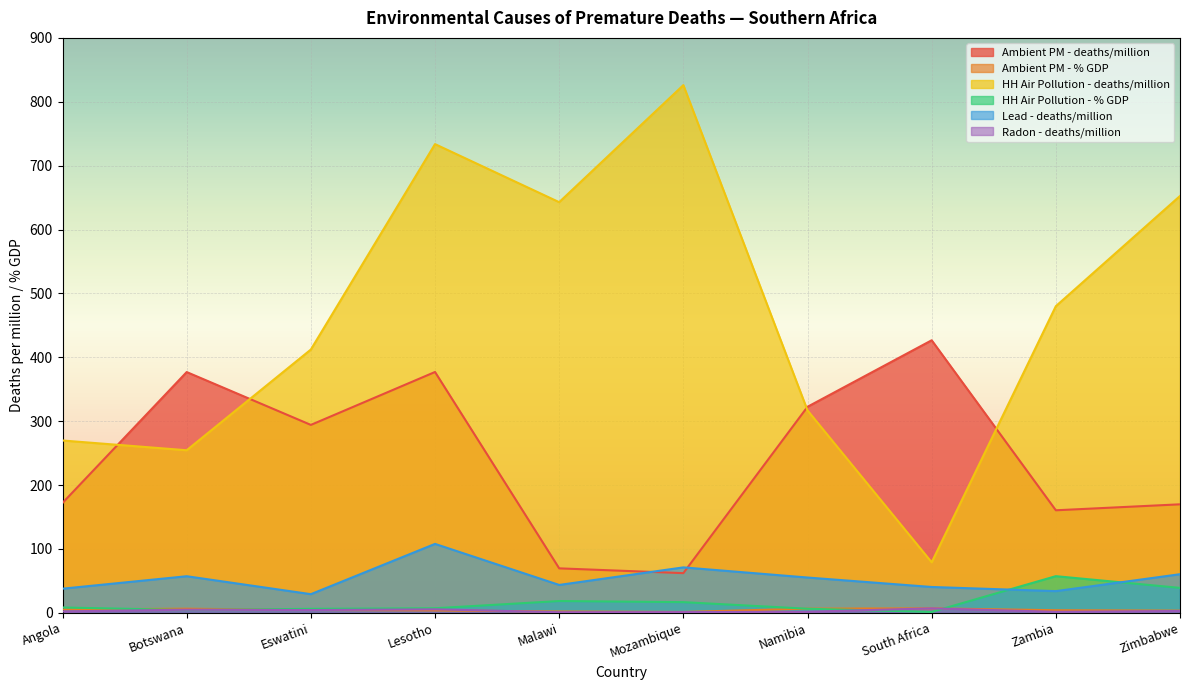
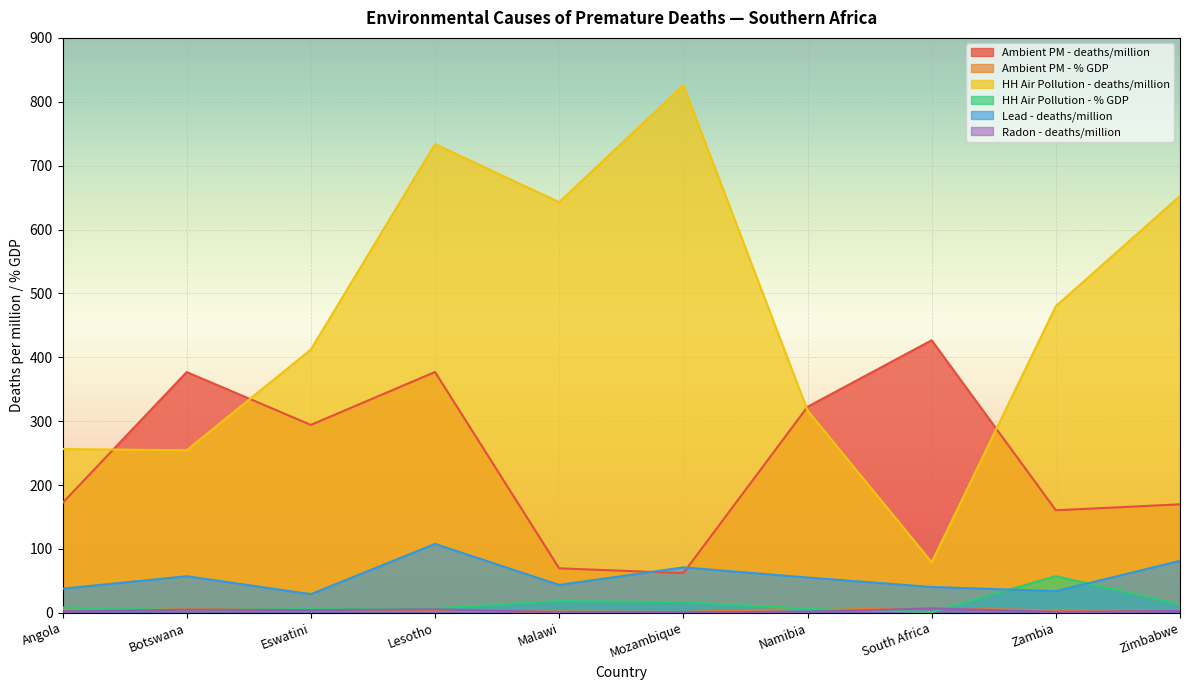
HH Air Pollution - deaths/million, Angola: 270 -> 260
HH Air Pollution - % GDP, Zimbabwe: 40 -> 10
Lead - deaths/million, Zimbabwe: 60 -> 80
